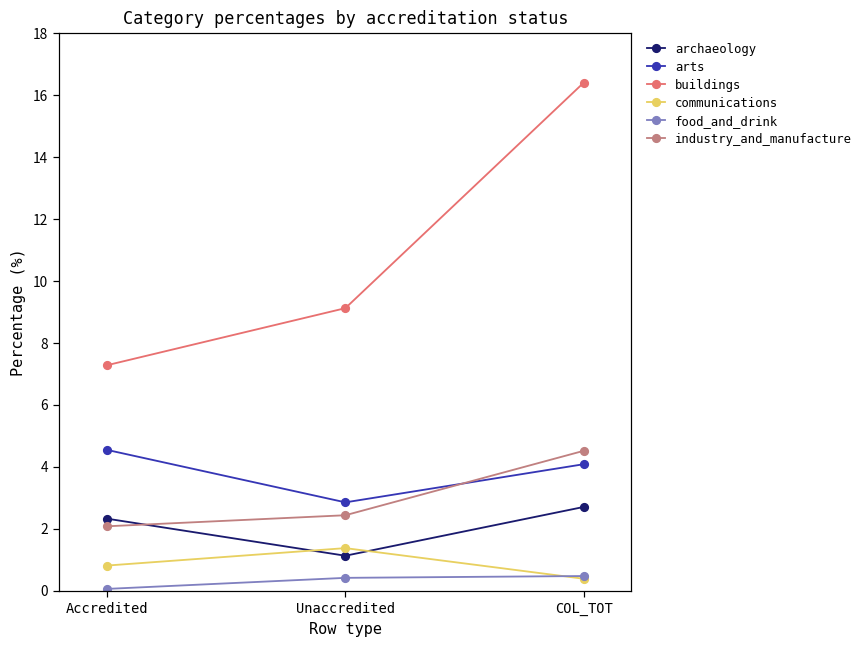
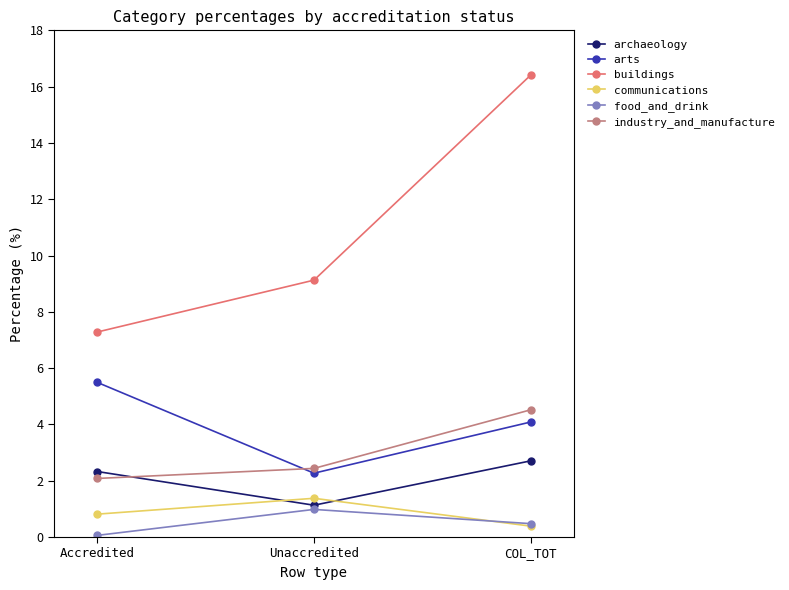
arts, Accredited: 4.5 -> 5.5
arts, Unaccredited: 2.9 -> 2.3
food_and_drink, Unaccredited: 0.4 -> 1.0
